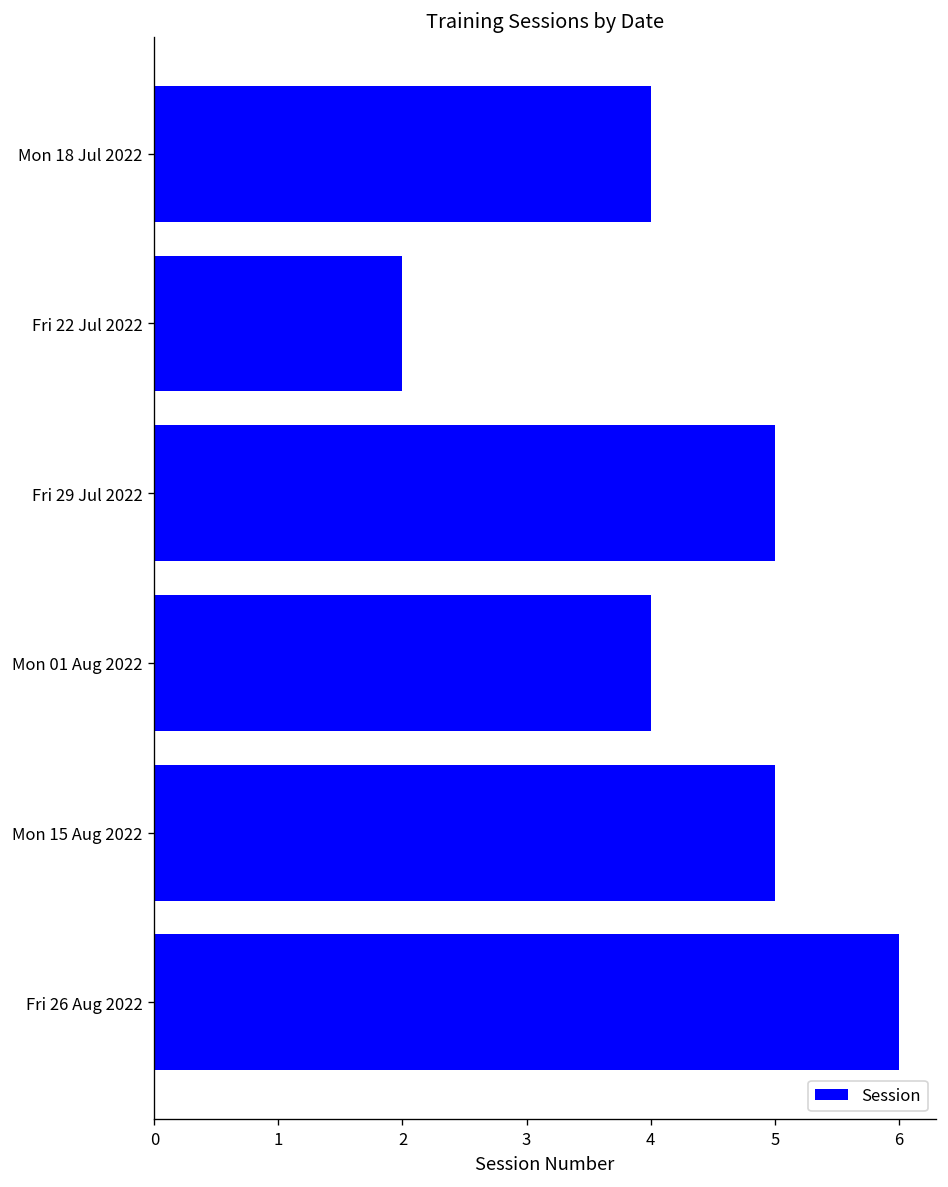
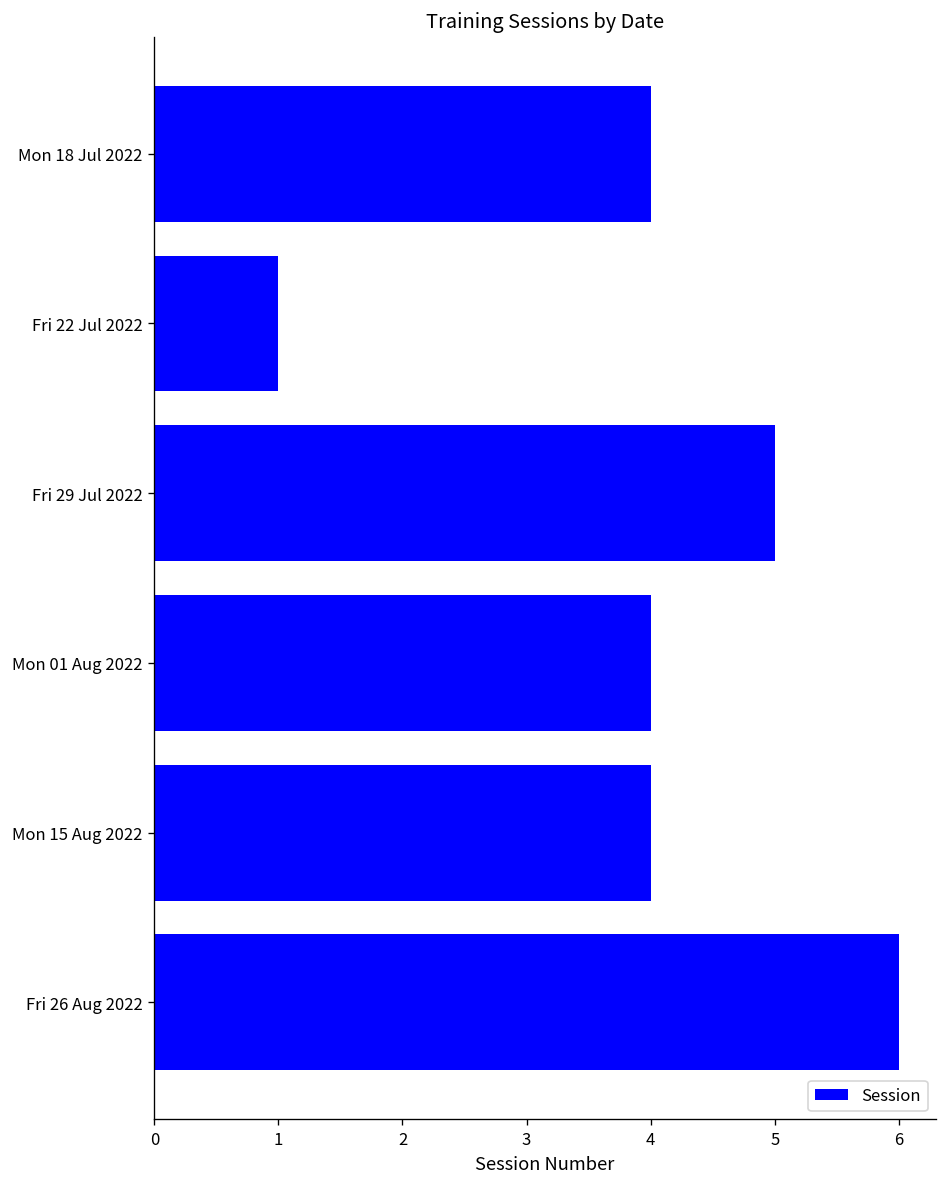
Fri 22 Jul 2022: 2 -> 1
Mon 15 Aug 2022: 5 -> 4
